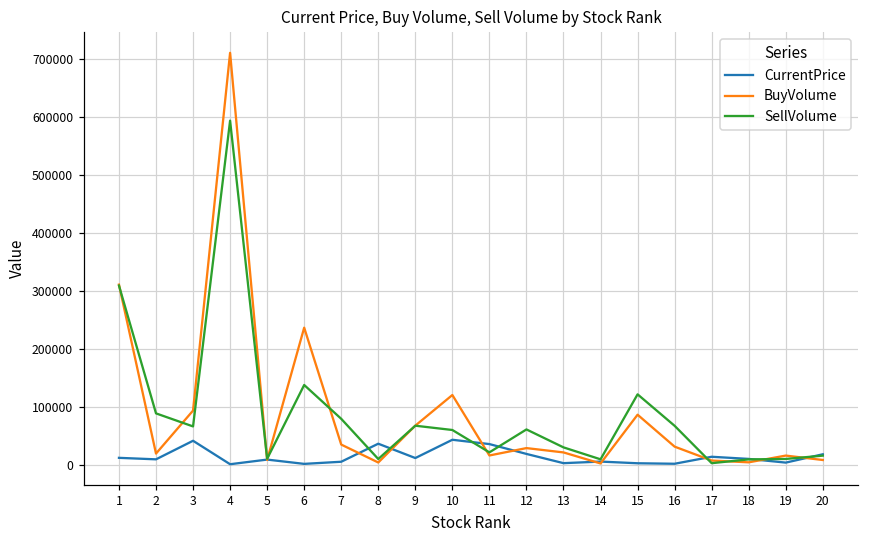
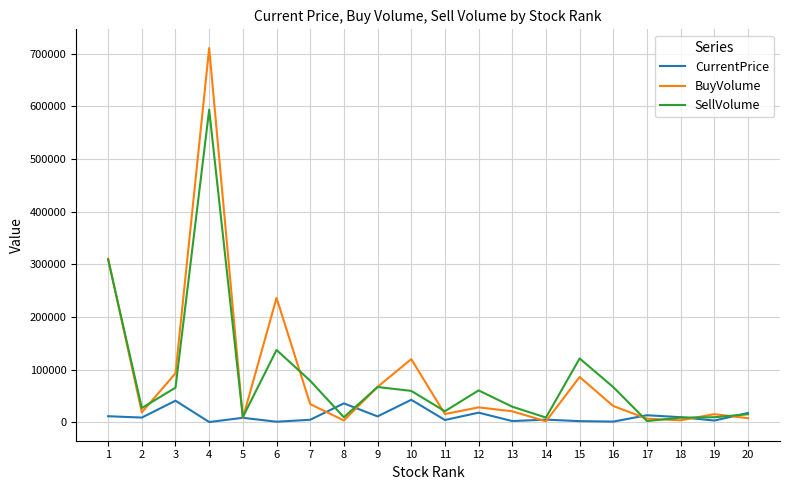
SellVolume, 2: 90000 -> 30000
CurrentPrice, 11: 40000 -> 0
